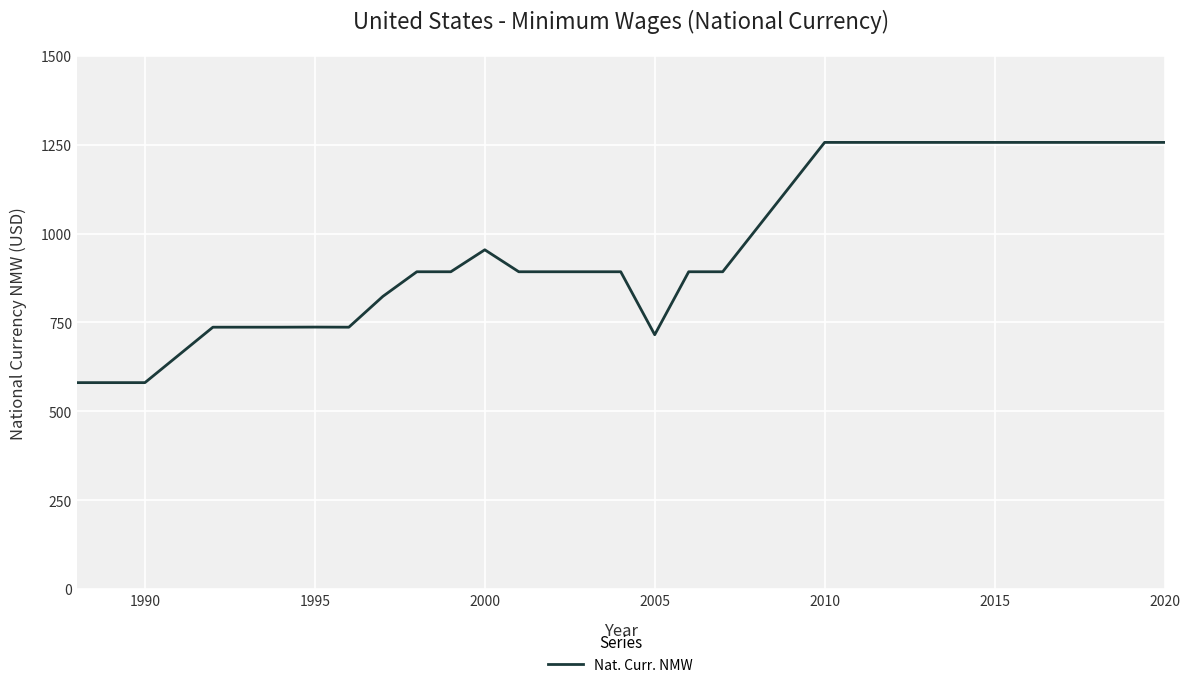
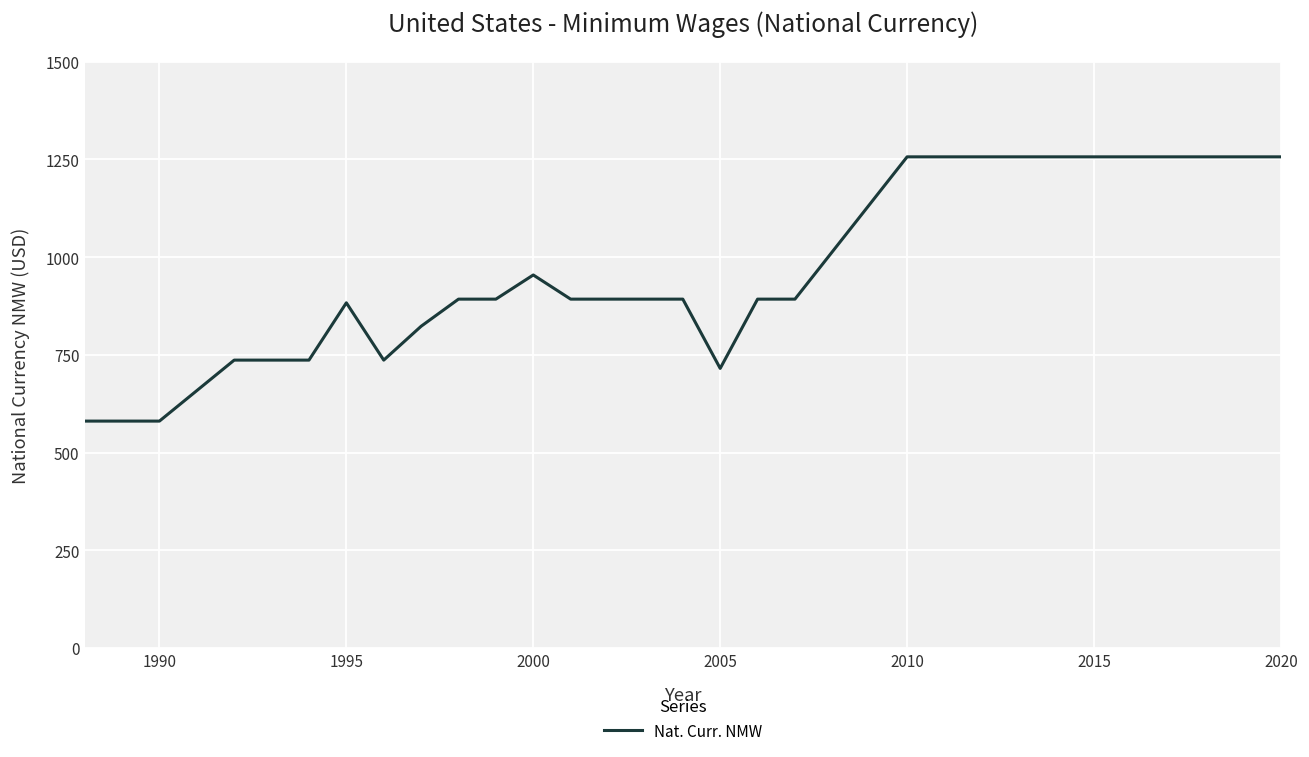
1995: 740 -> 880
